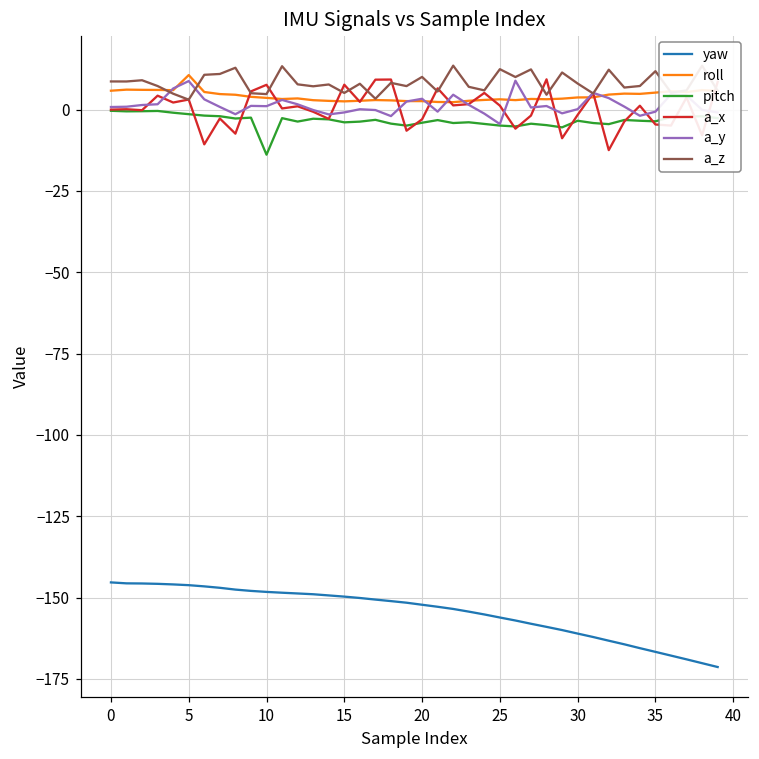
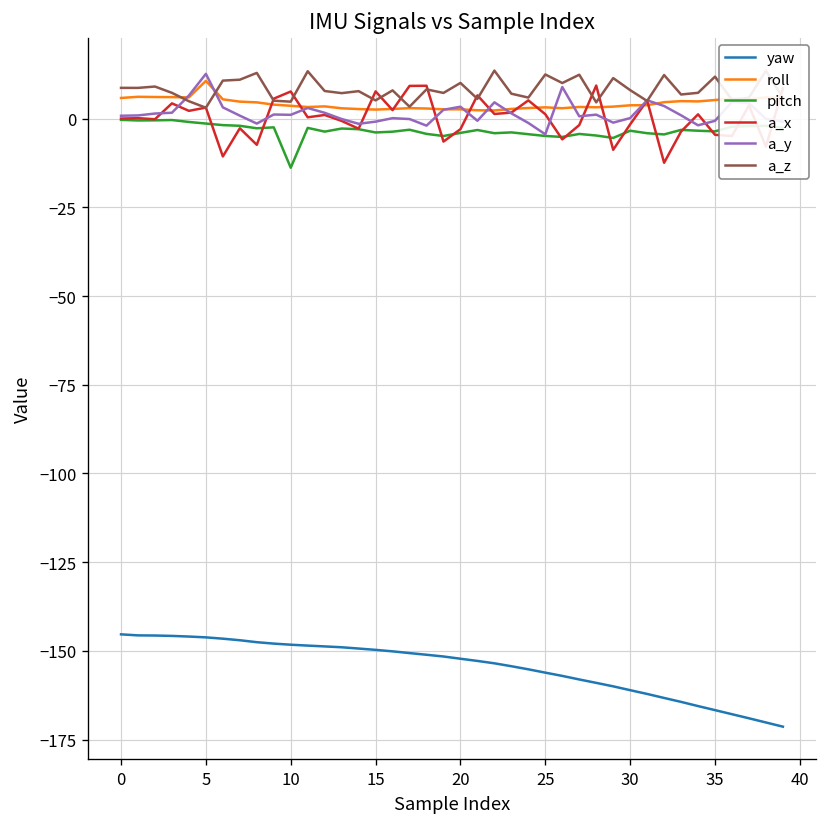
a_y, 5: 9 -> 13
